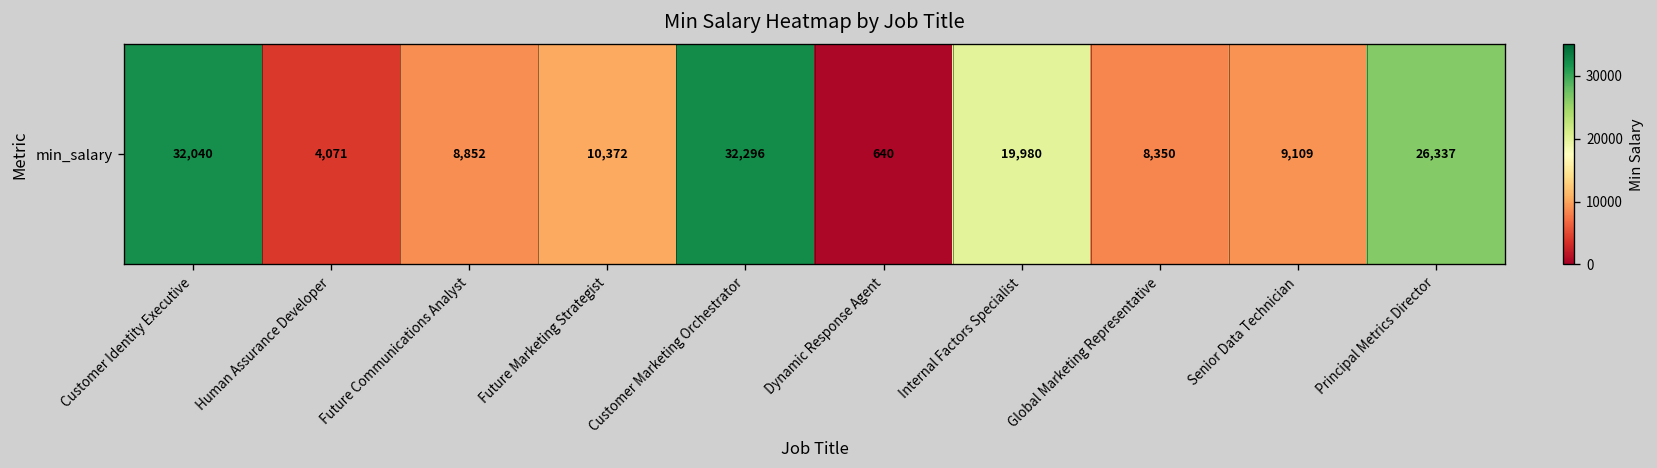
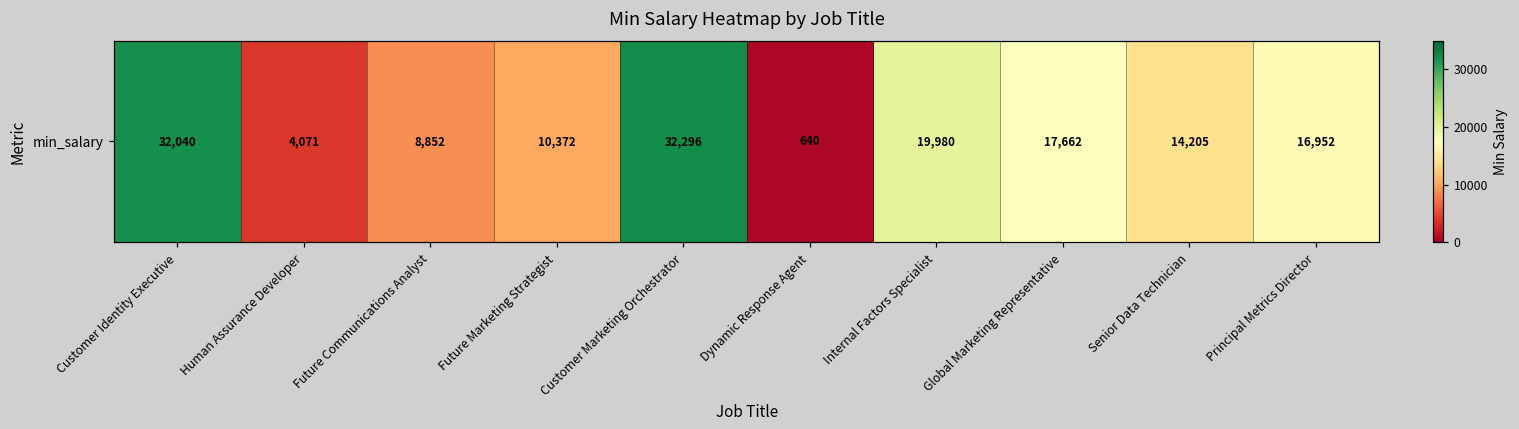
min_salary, Global Marketing Representative: 8,350 -> 17,662
min_salary, Senior Data Technician: 9,109 -> 14,205
min_salary, Principal Metrics Director: 26,337 -> 16,952
